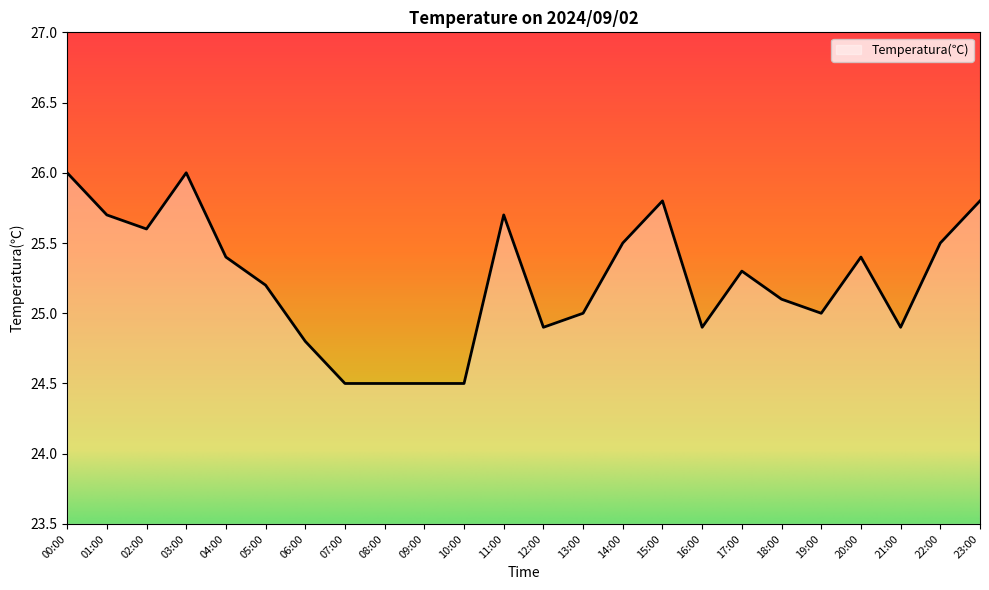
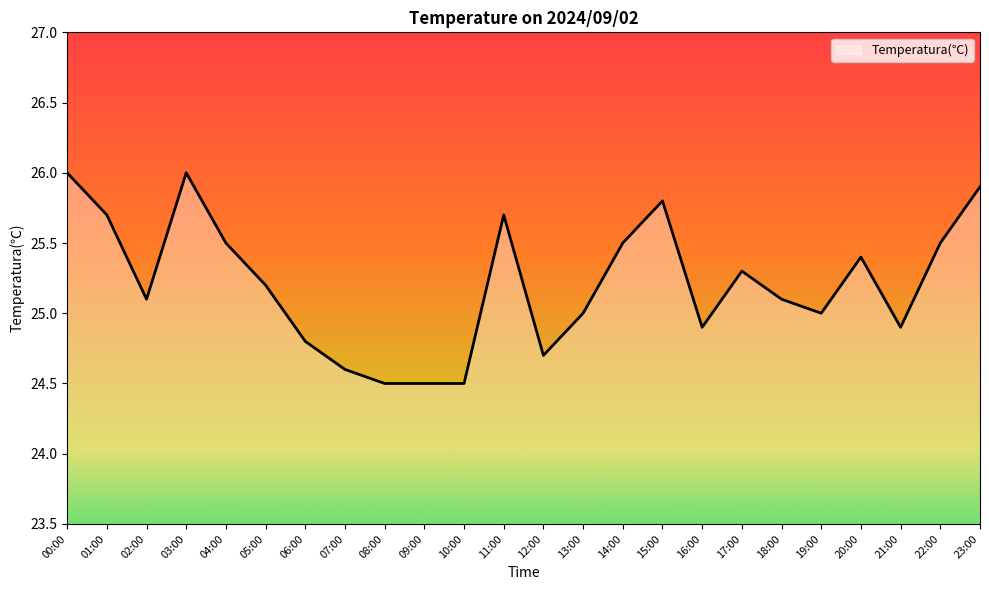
02:00: 25.6 -> 25.1
04:00: 25.4 -> 25.5
07:00: 24.5 -> 24.6
12:00: 24.9 -> 24.7
23:00: 25.8 -> 25.9
